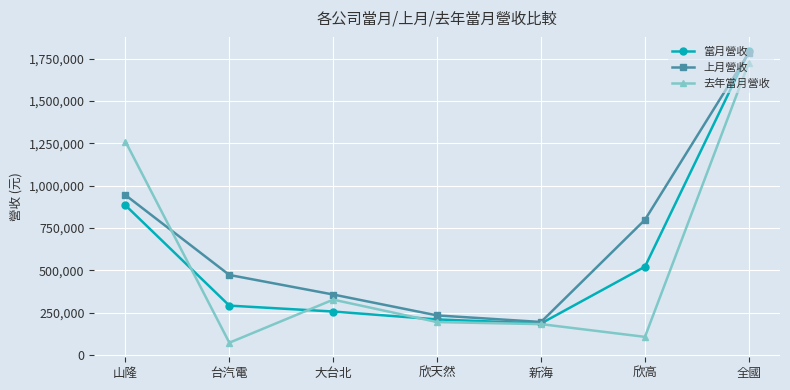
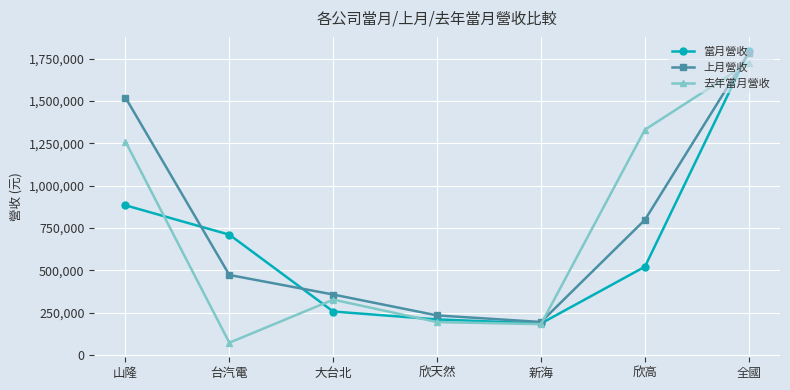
上月營收, 山隆: 940,000 -> 1,520,000
當月營收, 台汽電: 290,000 -> 710,000
去年當月營收, 欣高: 110,000 -> 1,330,000
